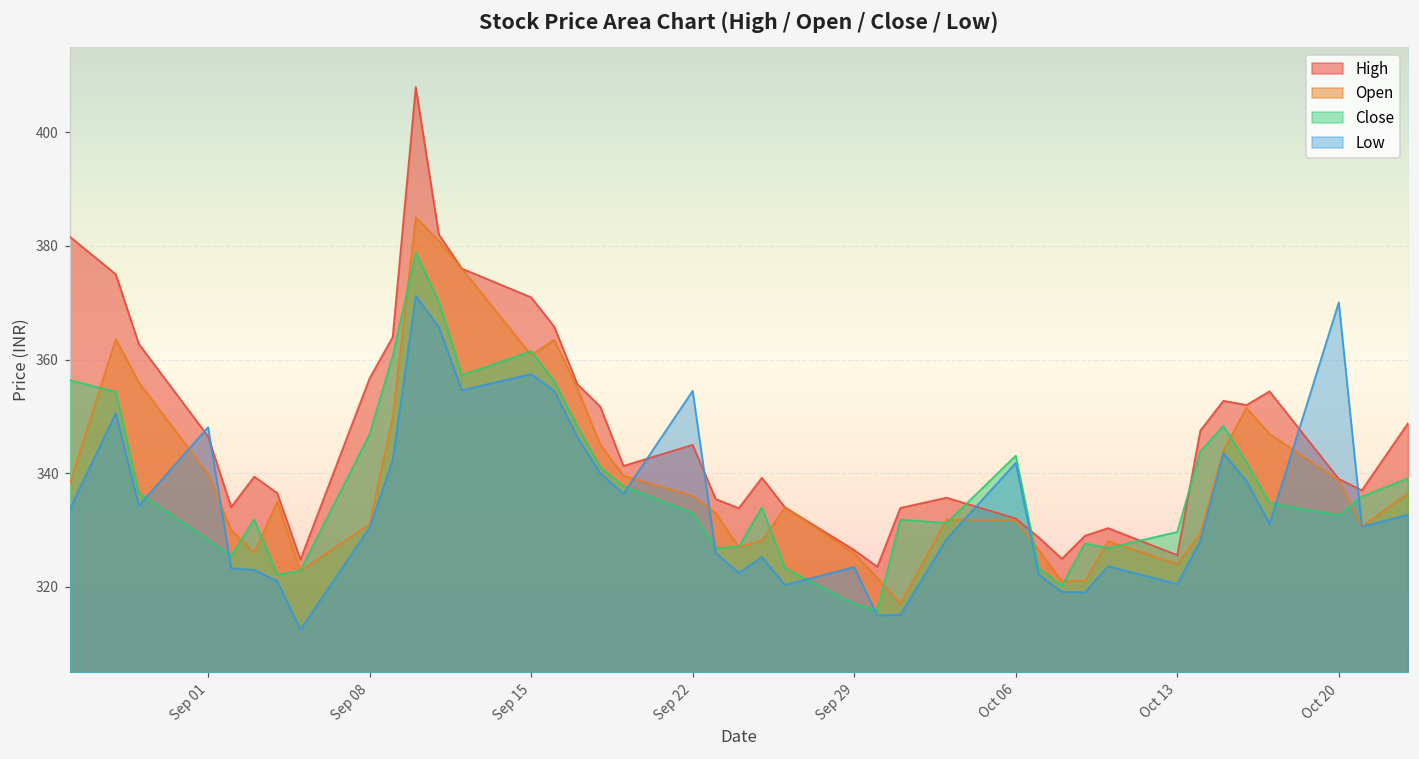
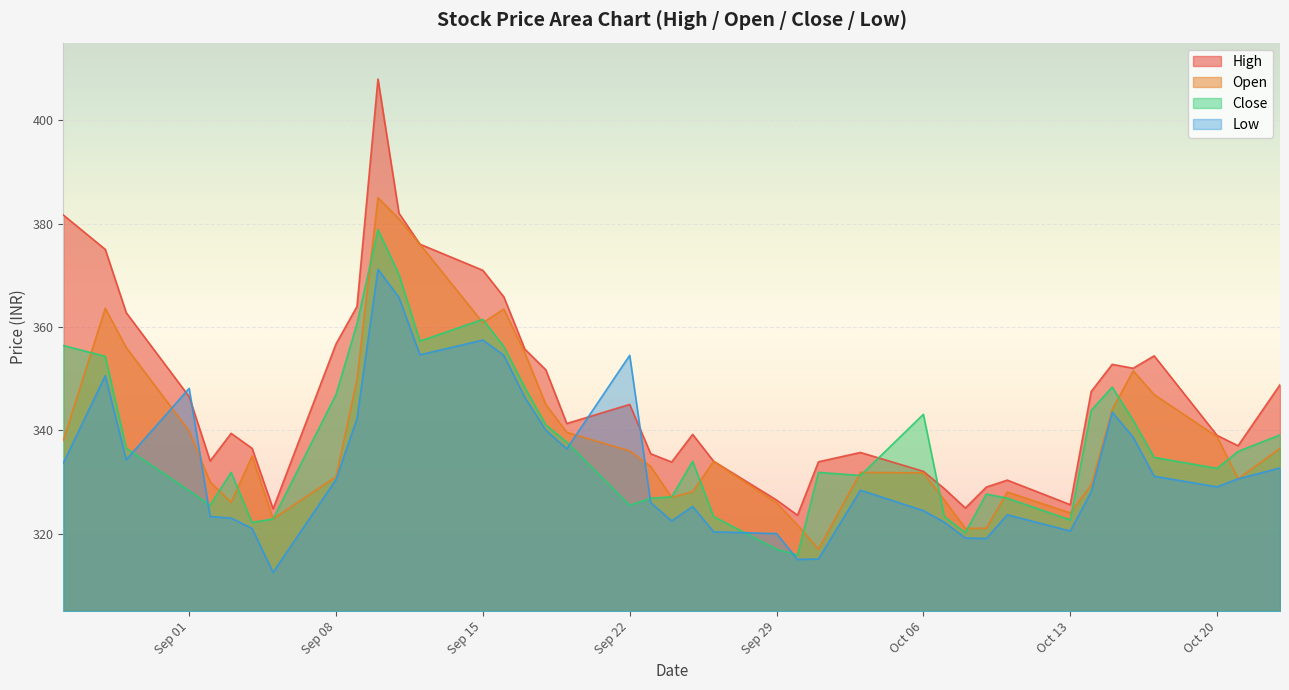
Close, Sep 22: 333 -> 326
Low, Sep 29: 324 -> 320
Low, Oct 06: 342 -> 324
Close, Oct 13: 330 -> 323
Low, Oct 20: 370 -> 329
